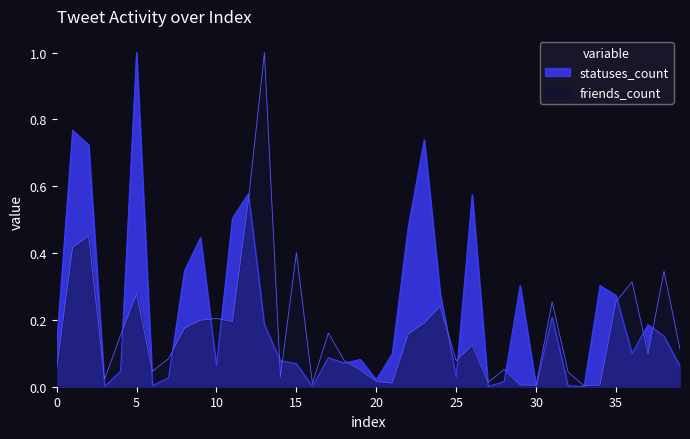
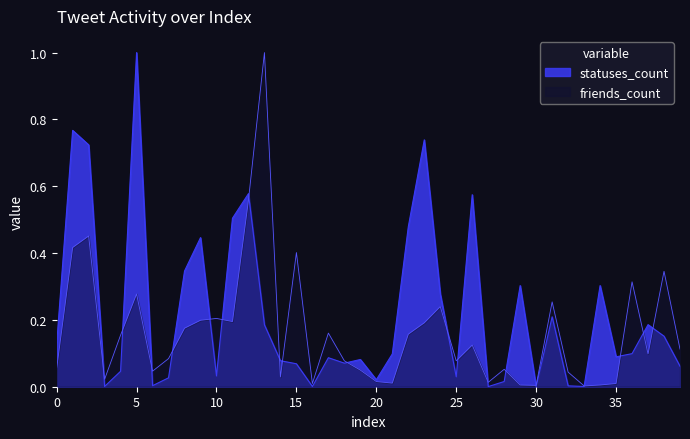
statuses_count, 10: 0.06 -> 0.03
statuses_count, 35: 0.27 -> 0.09
friends_count, 35: 0.25 -> 0.01
